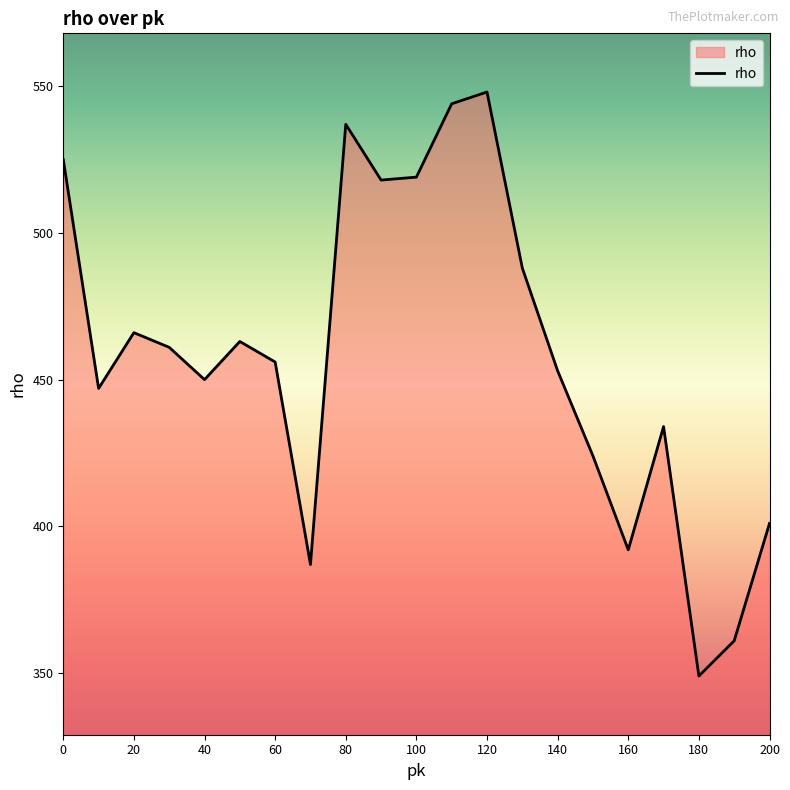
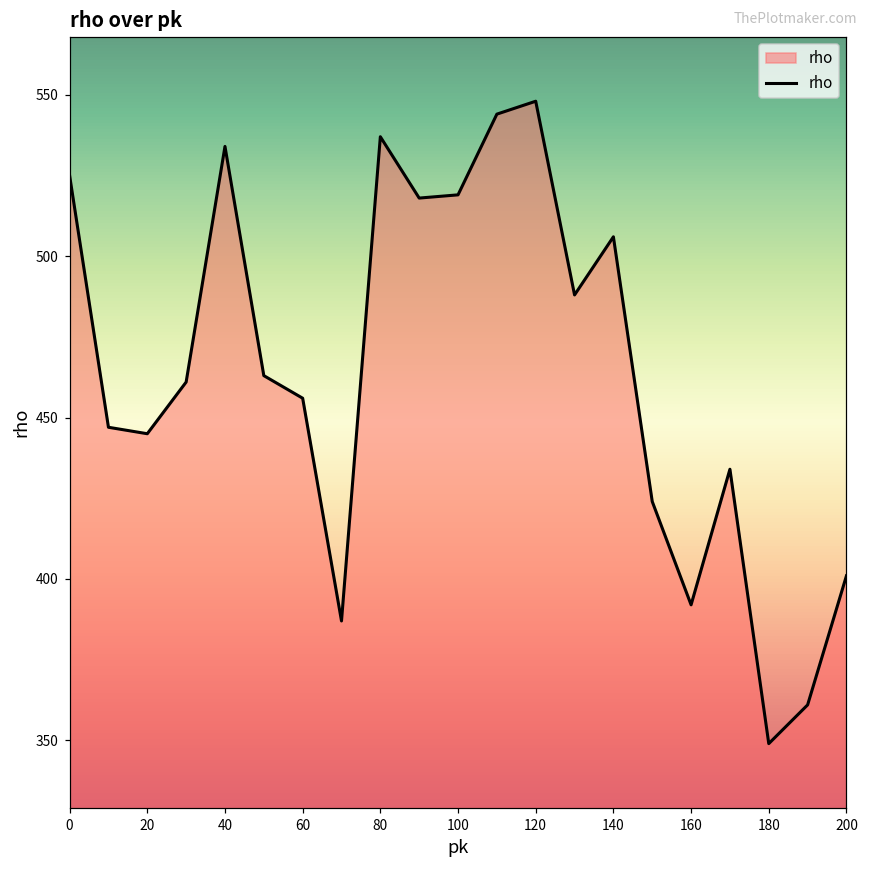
20: 466 -> 445
40: 450 -> 534
140: 453 -> 506
